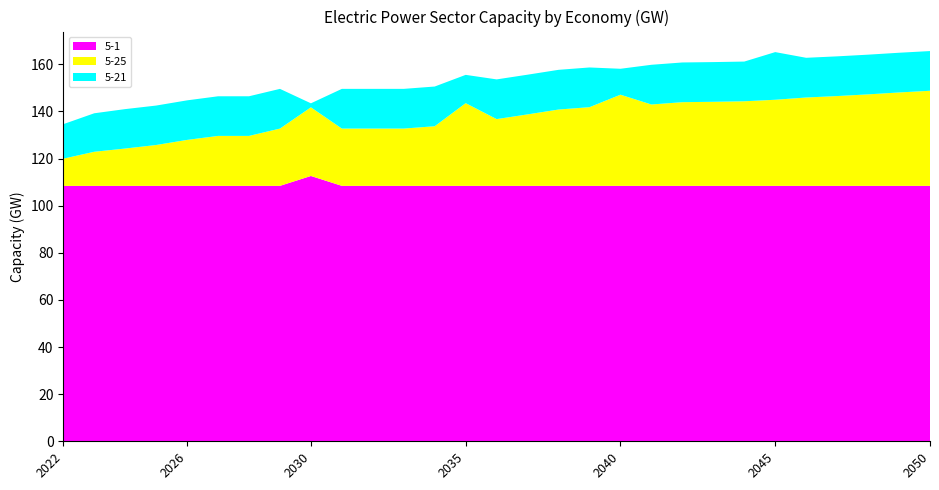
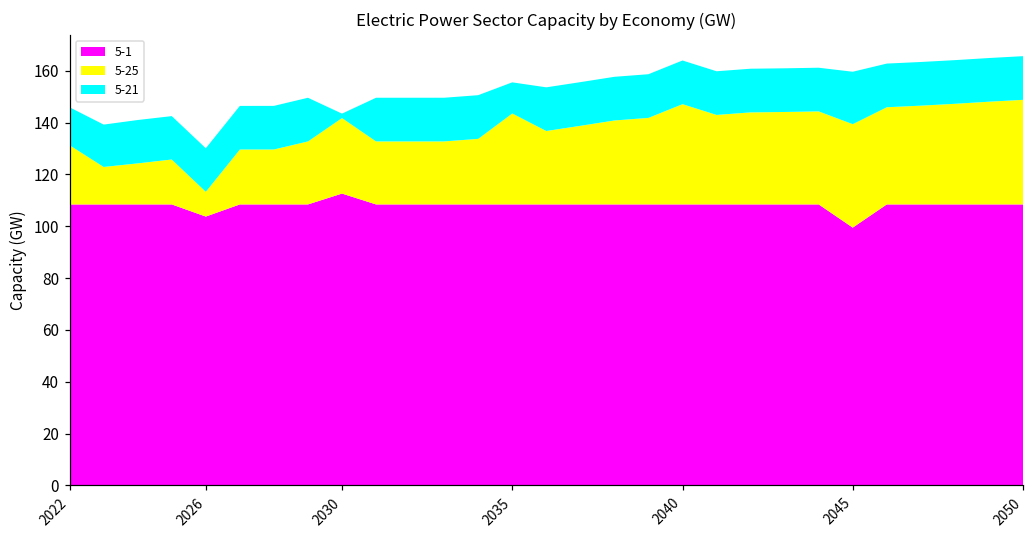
5-25, 2022: 12 -> 23
5-1, 2026: 108 -> 104
5-25, 2026: 19 -> 10
5-21, 2040: 11 -> 17
5-1, 2045: 108 -> 99
5-25, 2045: 37 -> 40
